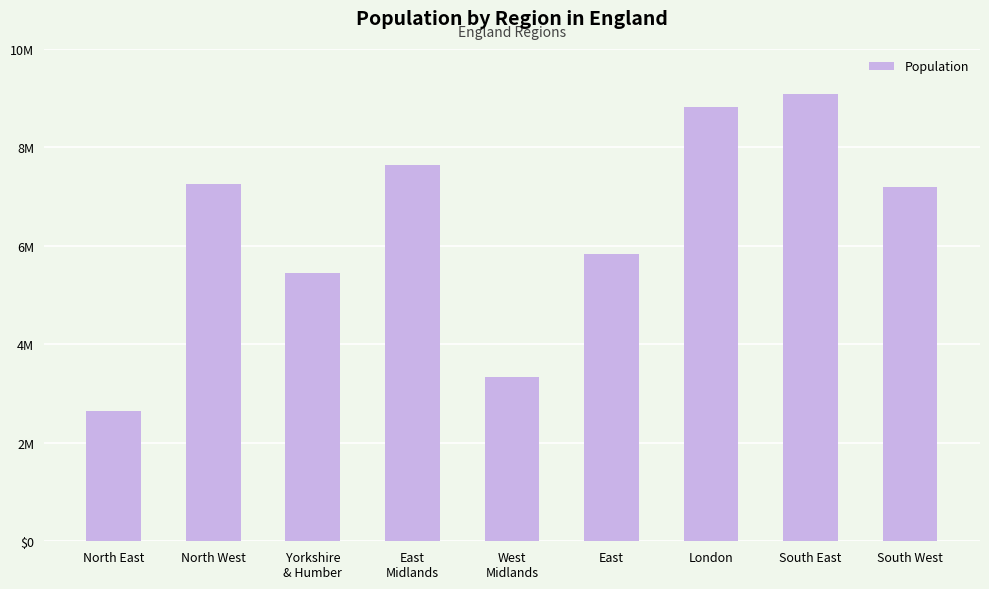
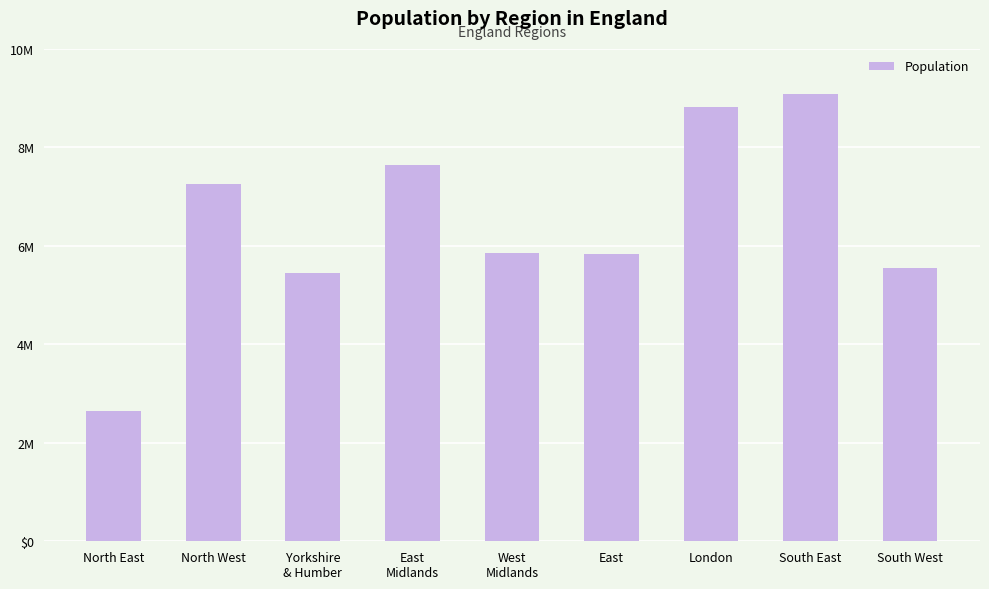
West Midlands: 3300000 -> 5900000
South West: 7200000 -> 5600000
